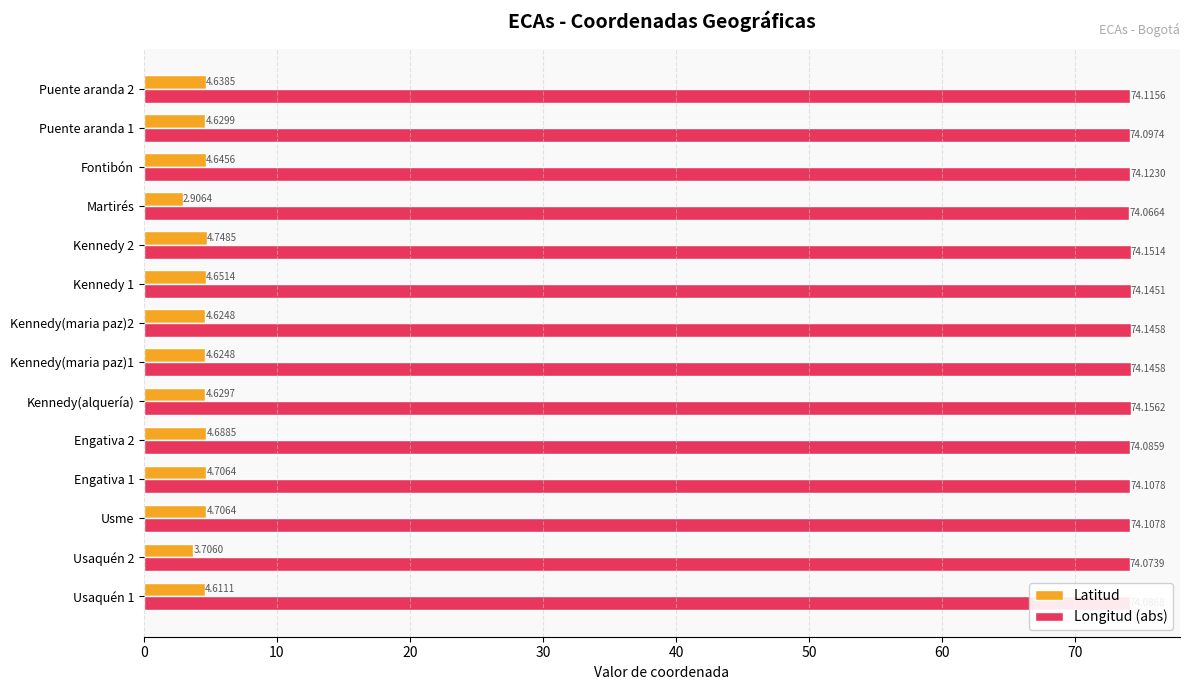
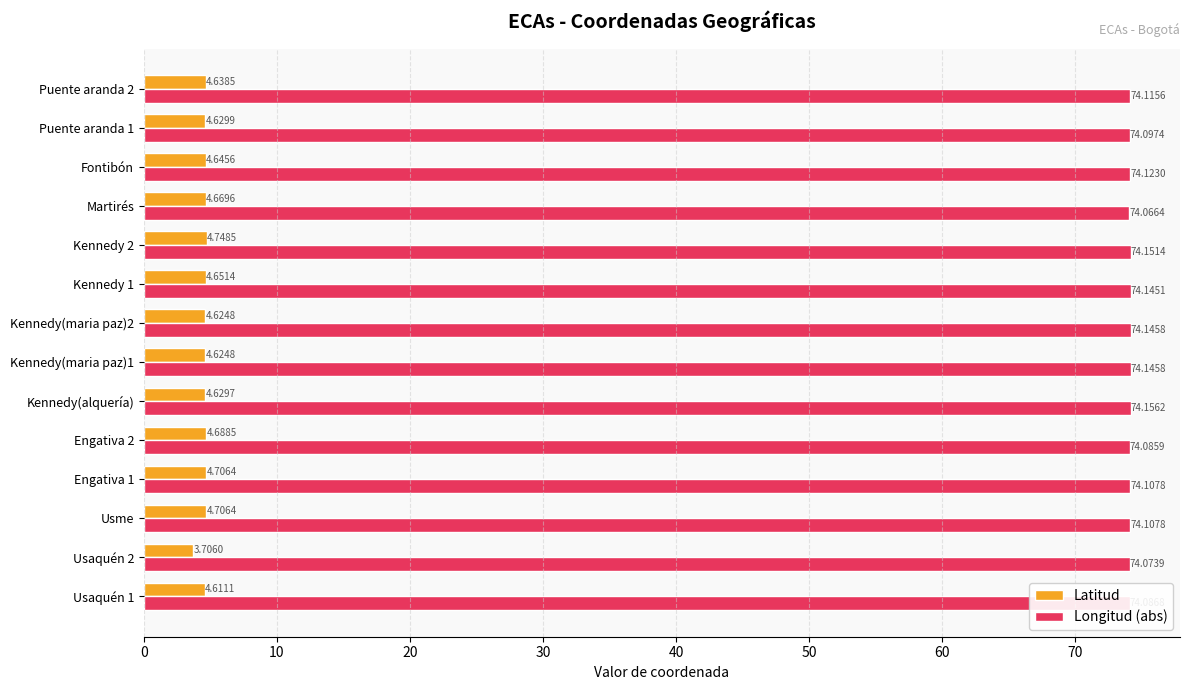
Latitud, Martirés: 2.9064 -> 4.6696
